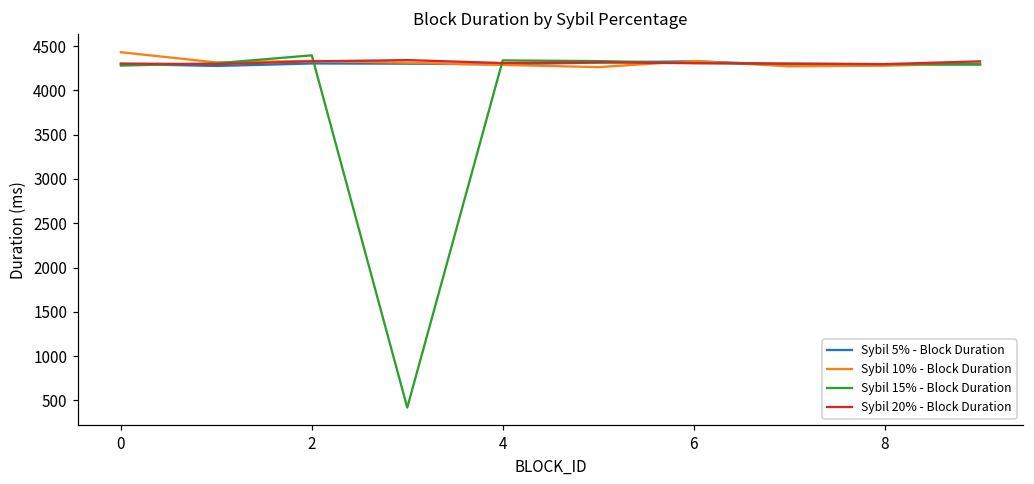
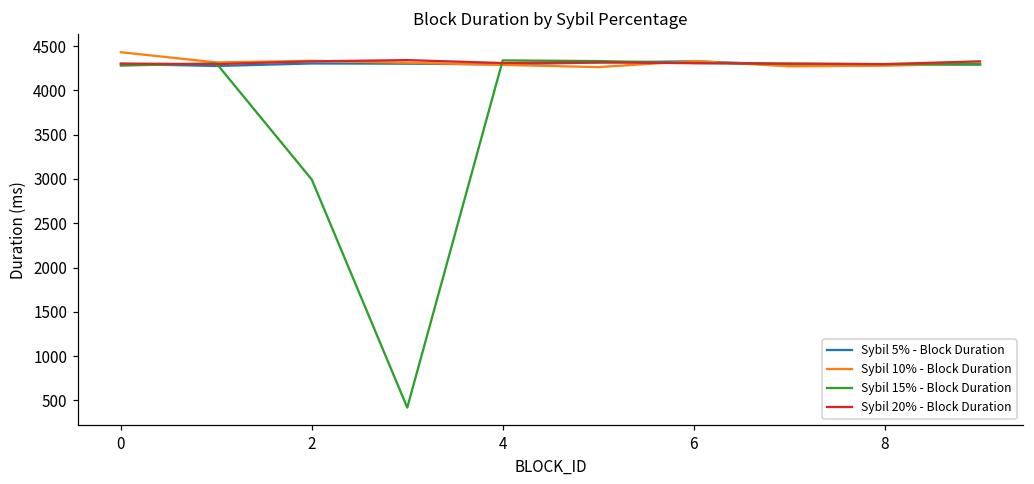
Sybil 15% - Block Duration, 2: 4400 -> 3000
